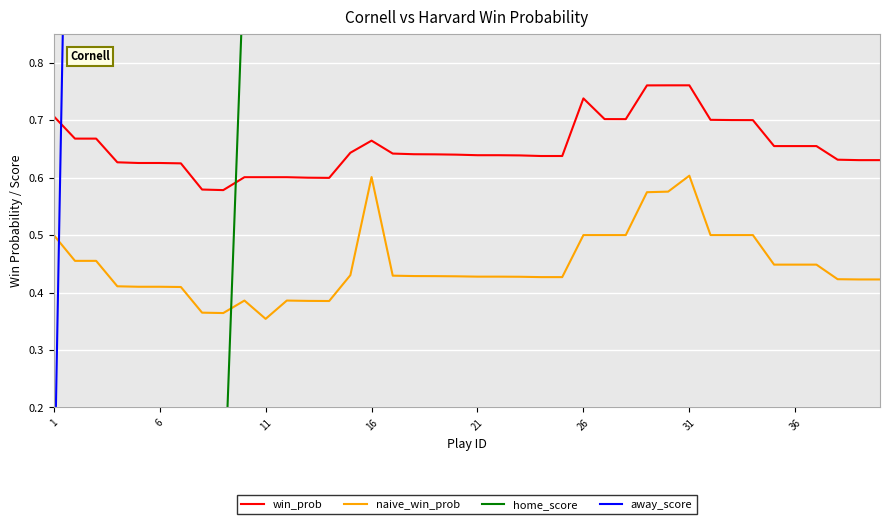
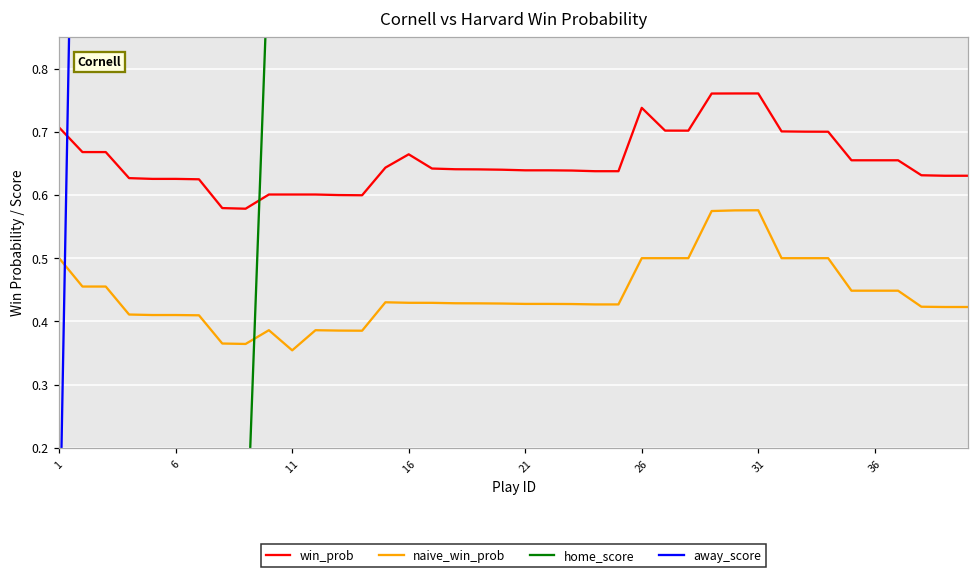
naive_win_prob, 16: 0.60 -> 0.43
naive_win_prob, 31: 0.60 -> 0.58
